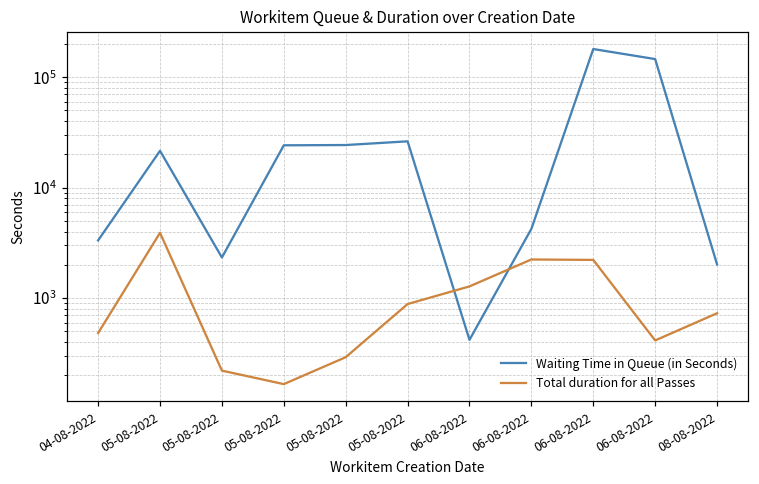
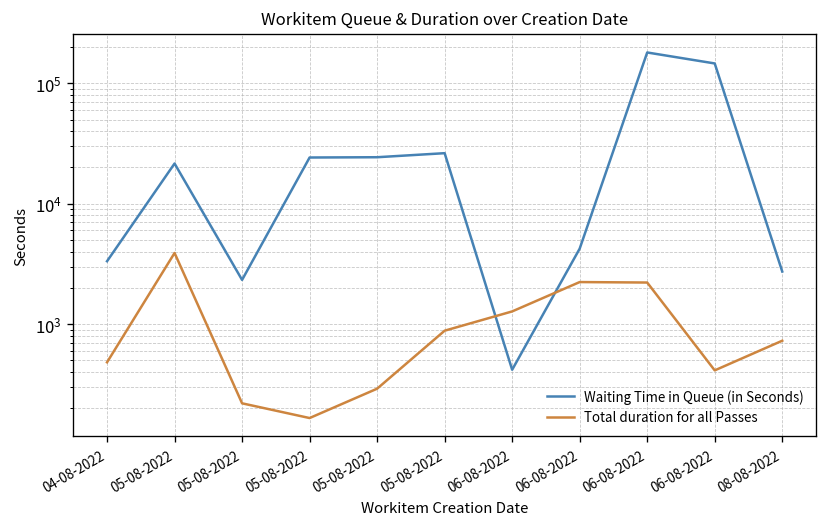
Waiting Time in Queue (in Seconds), 08-08-2022: 2000 -> 2700
